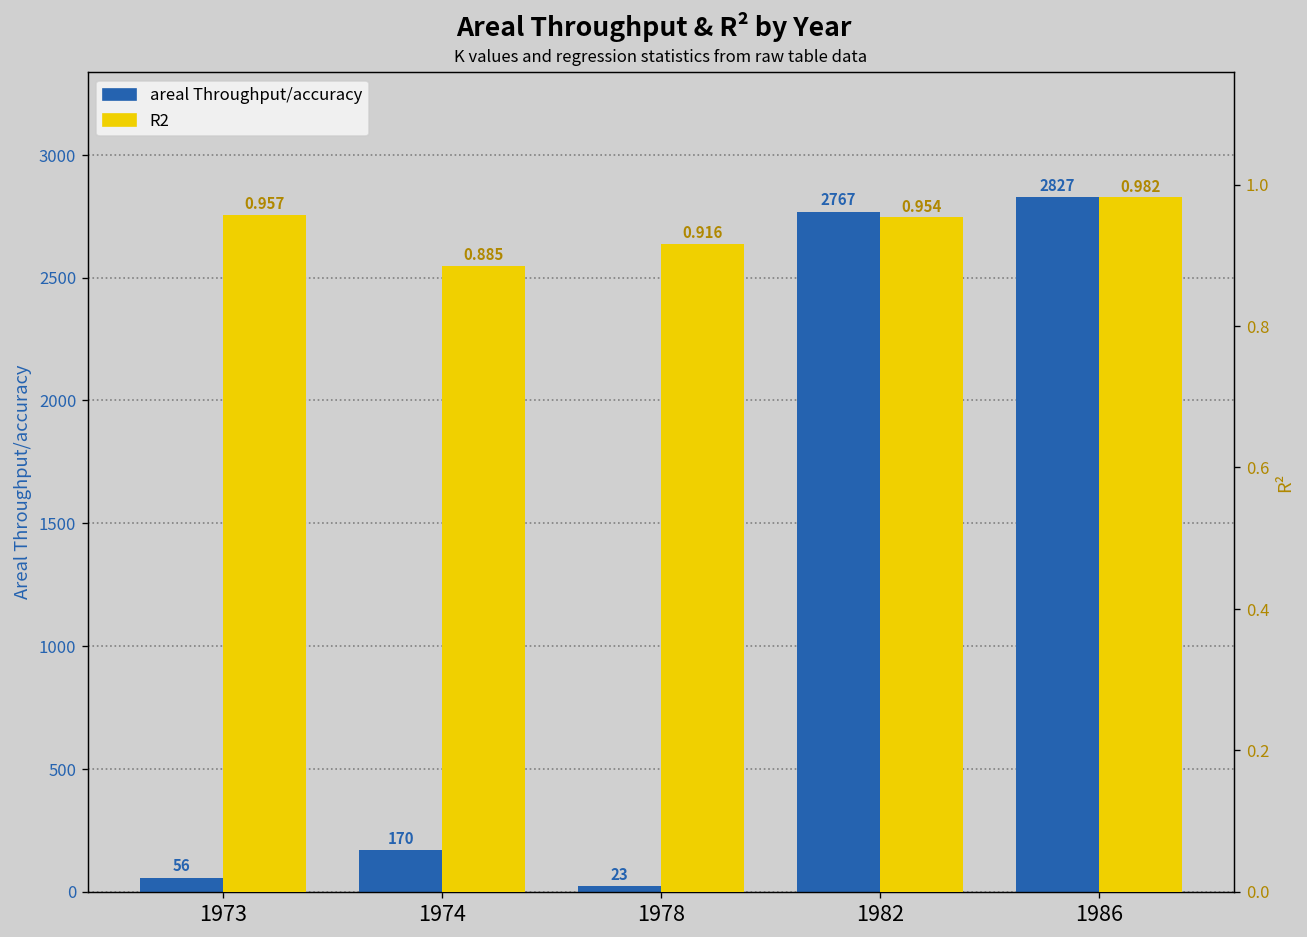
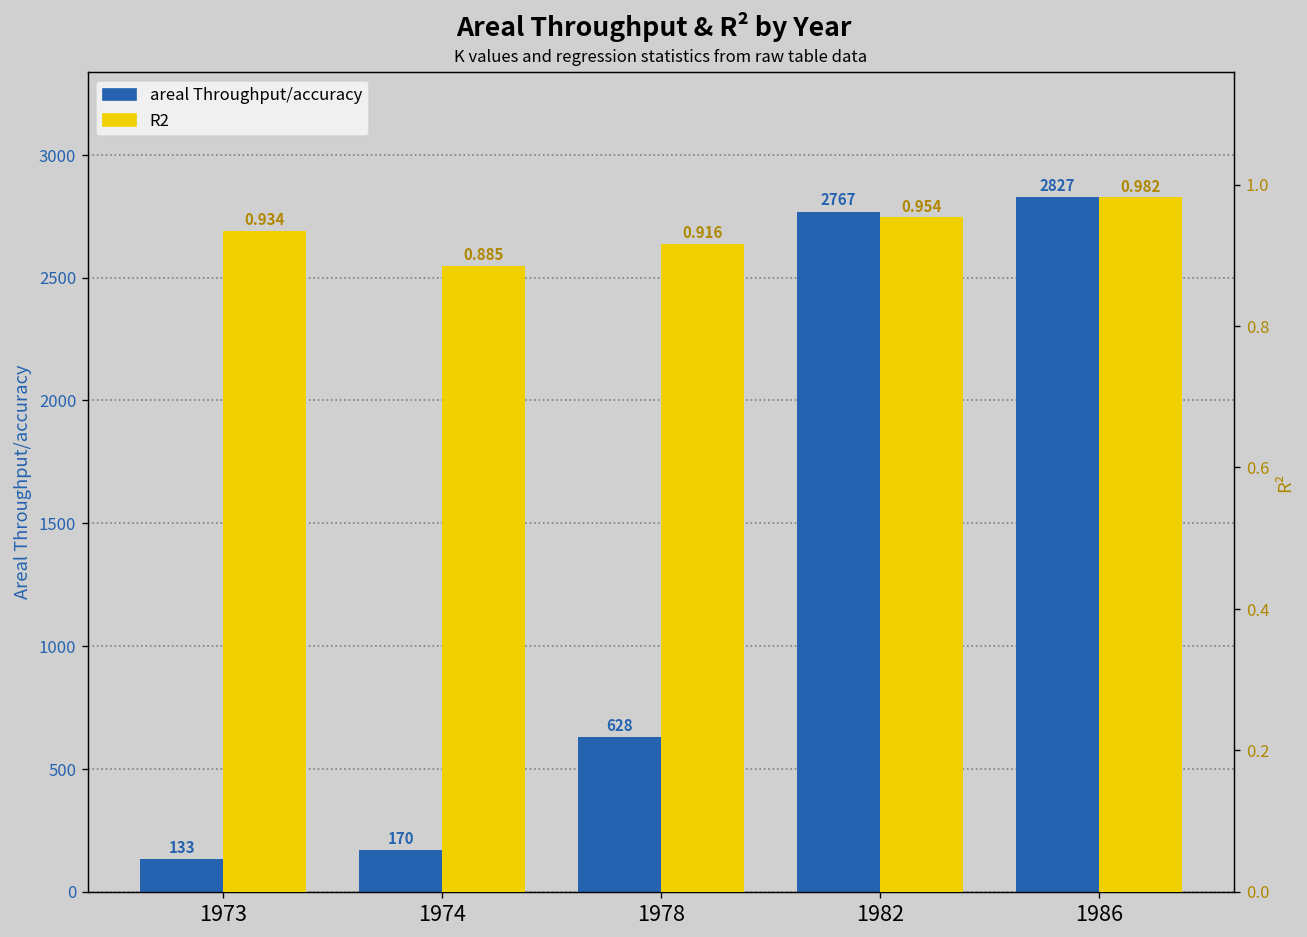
areal Throughput/accuracy, 1973: 56 -> 133
areal Throughput/accuracy, 1978: 23 -> 628
R2, 1973: 0.957 -> 0.934
